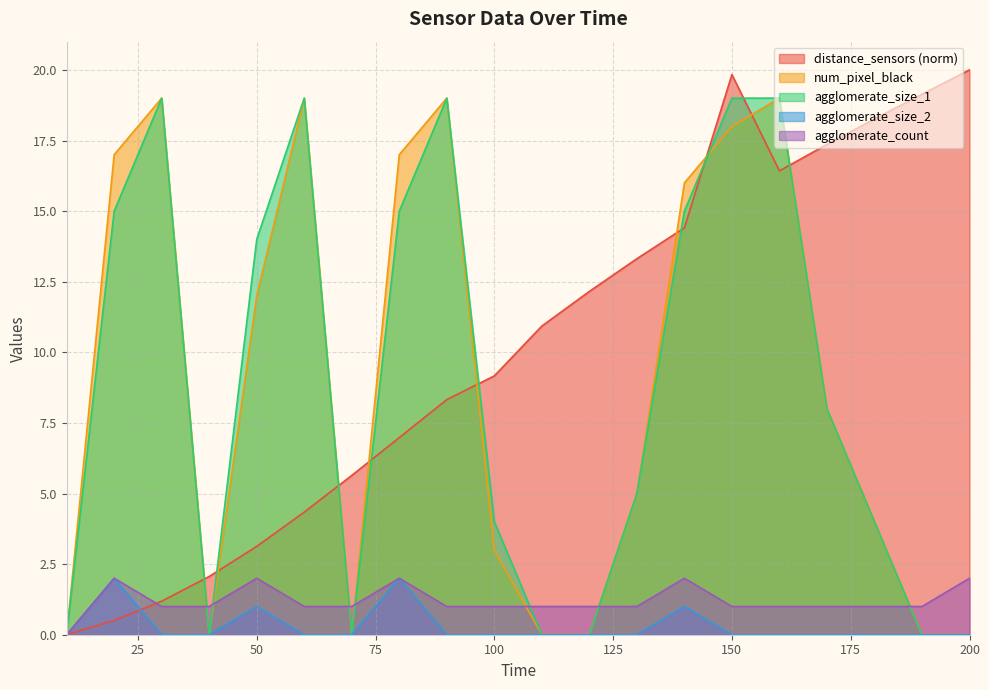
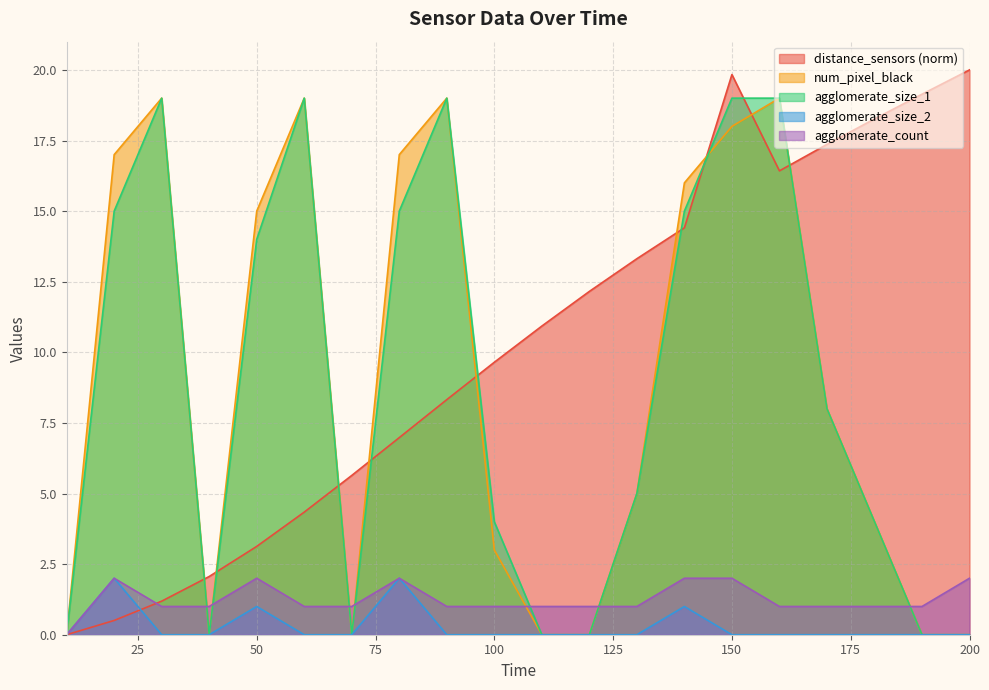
num_pixel_black, 50: 12 -> 15
distance_sensors (norm), 100: 9.2 -> 9.6
agglomerate_count, 150: 1 -> 2
